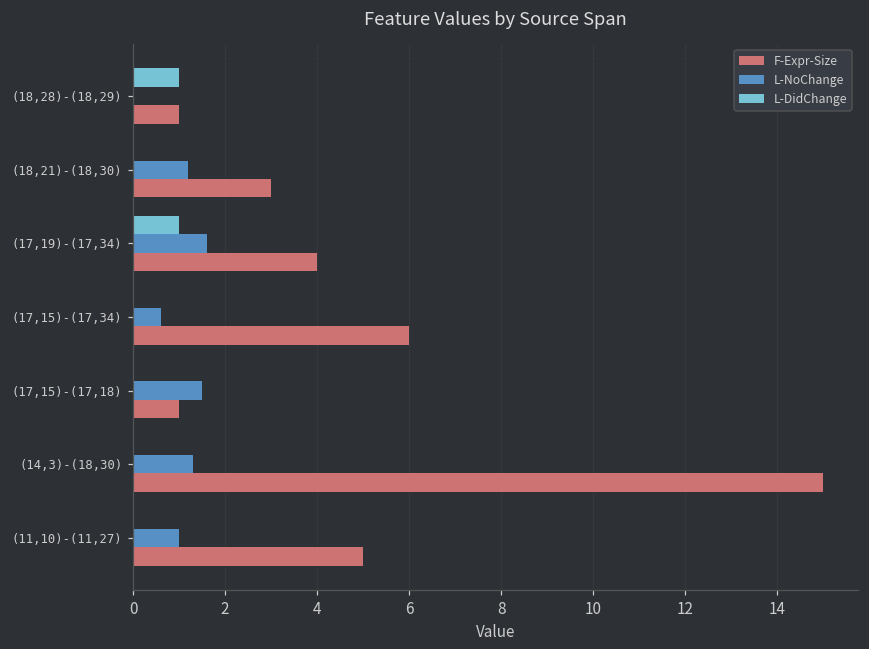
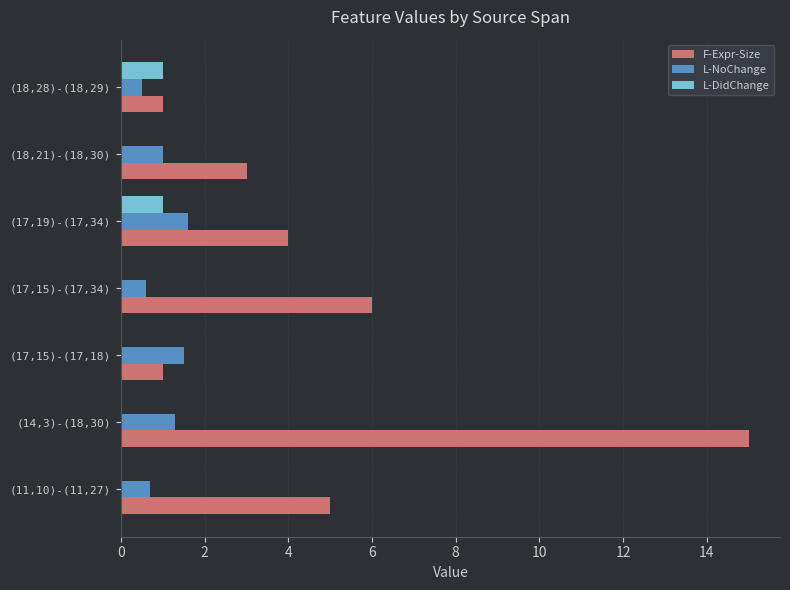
L-NoChange, (18,28)-(18,29): 0.0 -> 0.5
L-NoChange, (18,21)-(18,30): 1.2 -> 1.0
L-NoChange, (11,10)-(11,27): 1.0 -> 0.7
